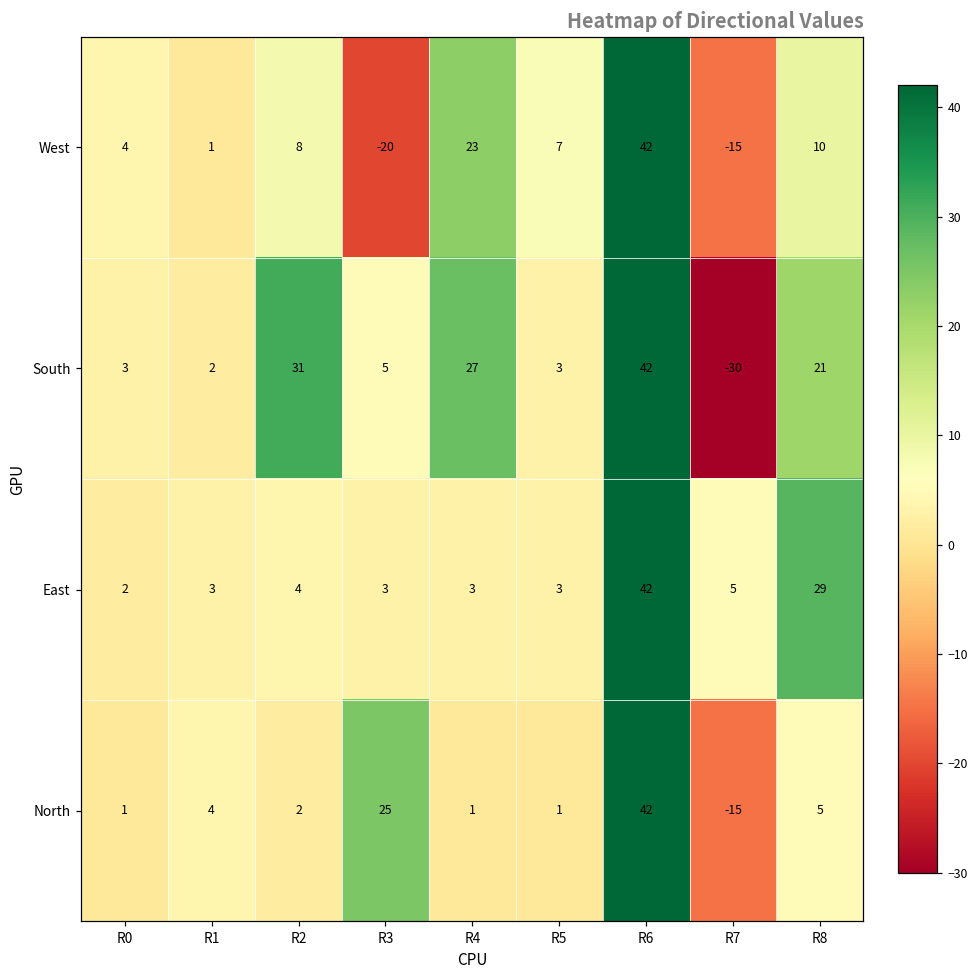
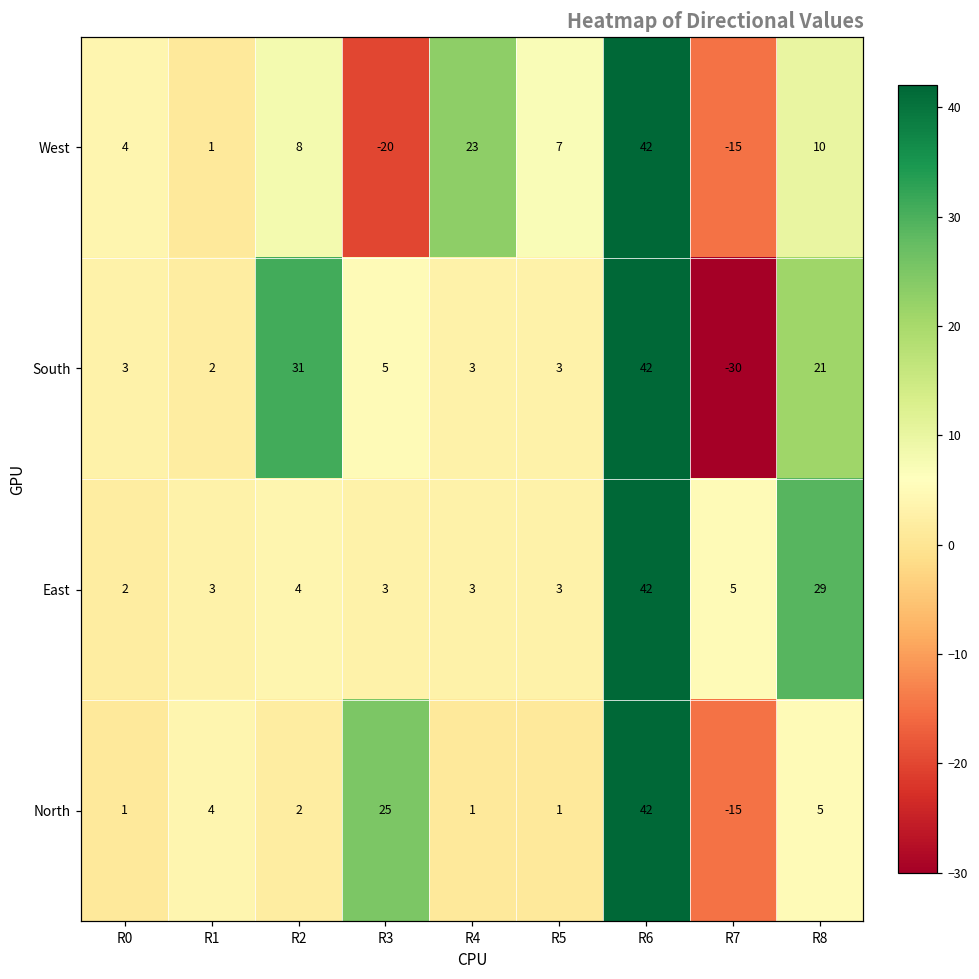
South, R4: 27 -> 3
